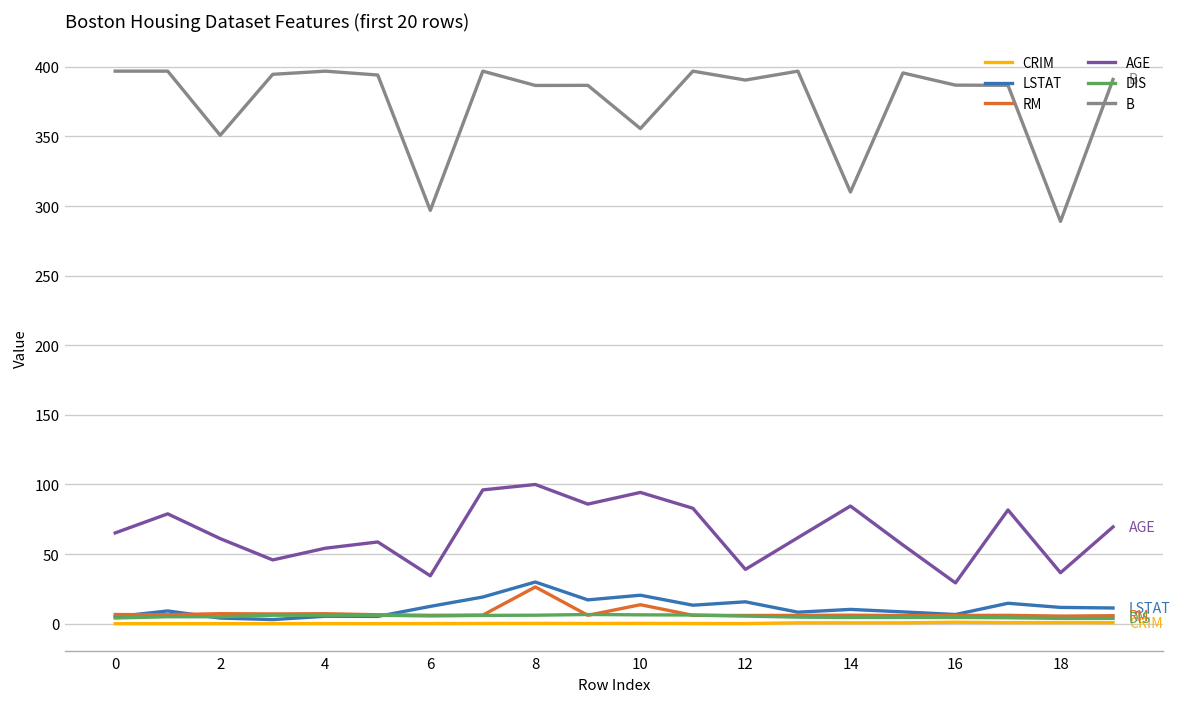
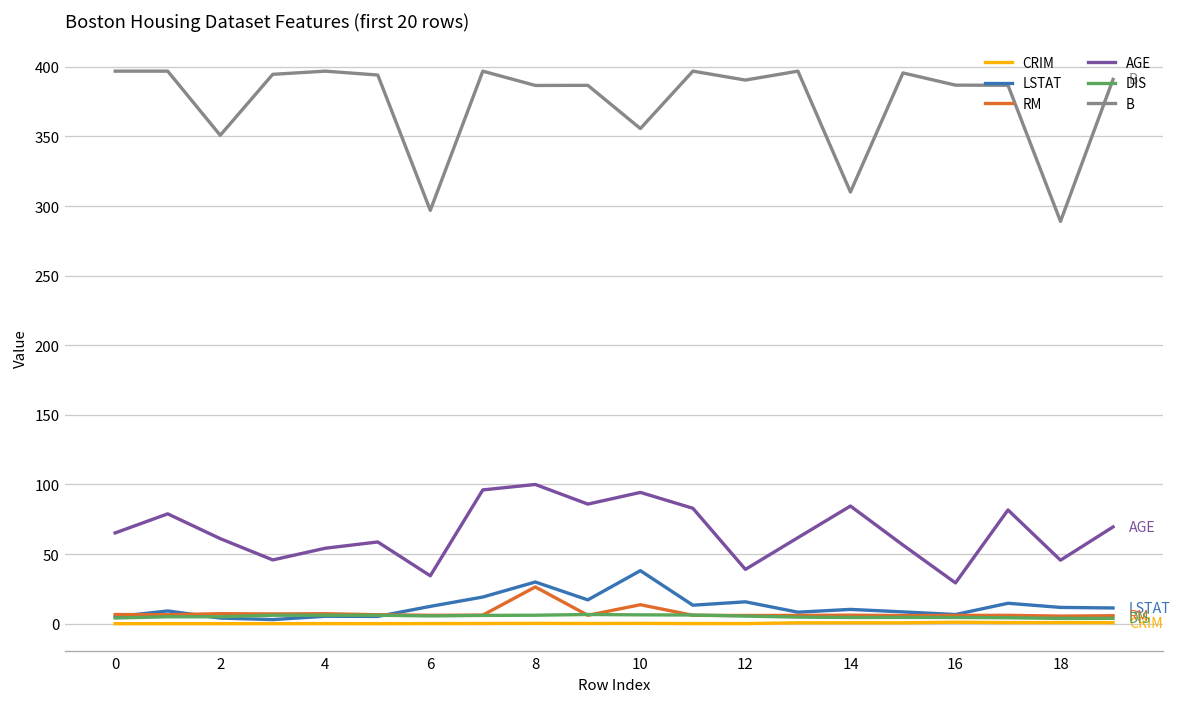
LSTAT, 10: 20 -> 38
AGE, 18: 37 -> 46
